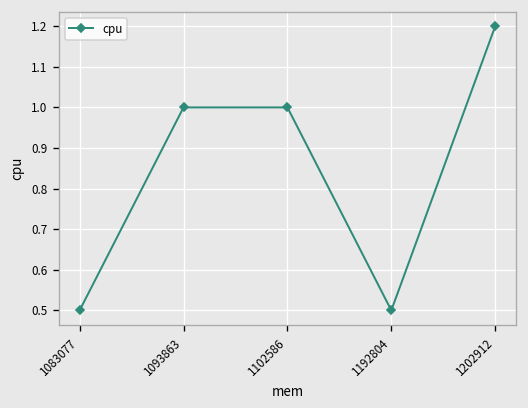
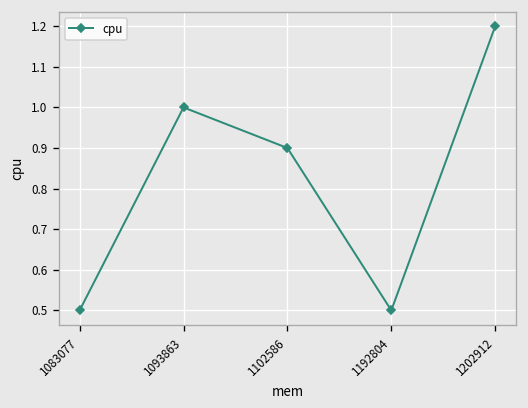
1102586: 1.0 -> 0.9
